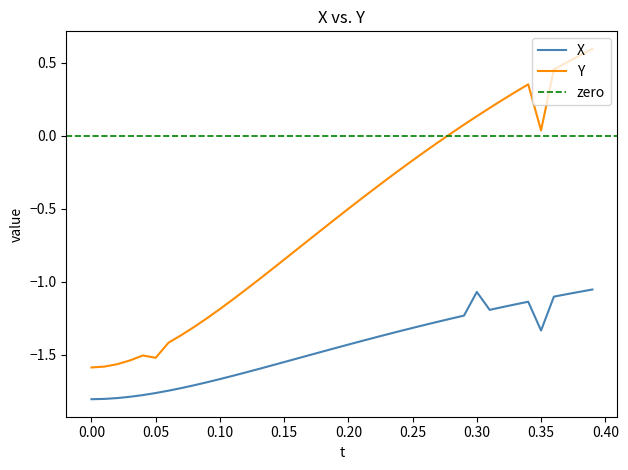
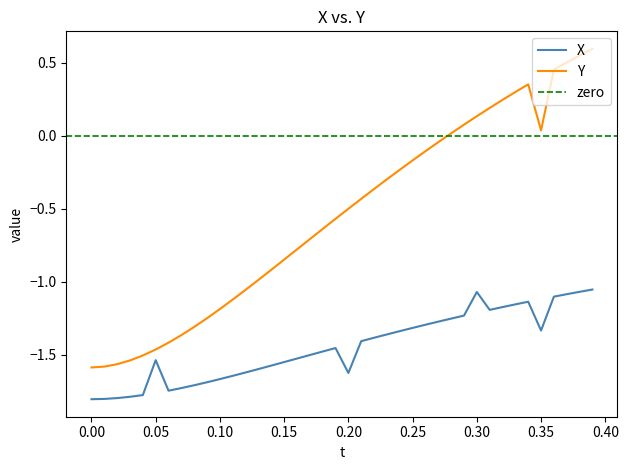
X, 0.05: -1.76 -> -1.54
Y, 0.05: -1.52 -> -1.47
X, 0.20: -1.43 -> -1.63
